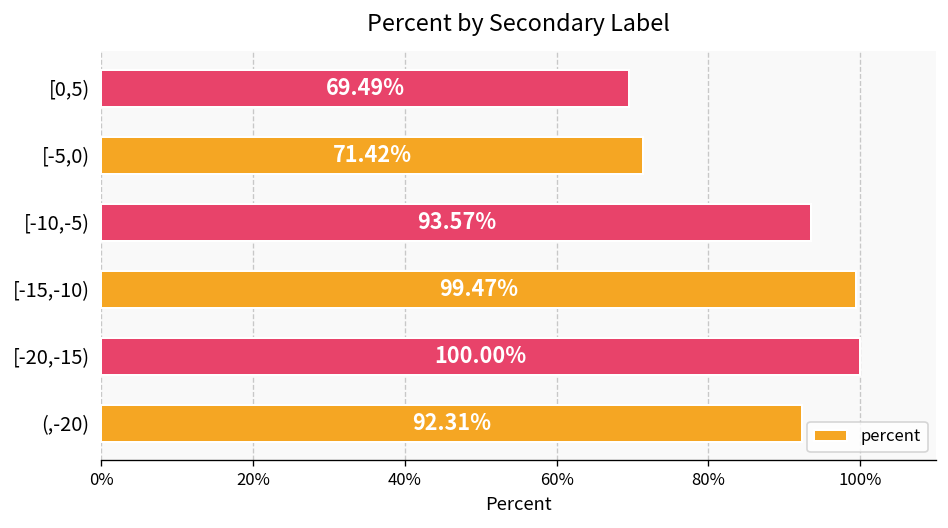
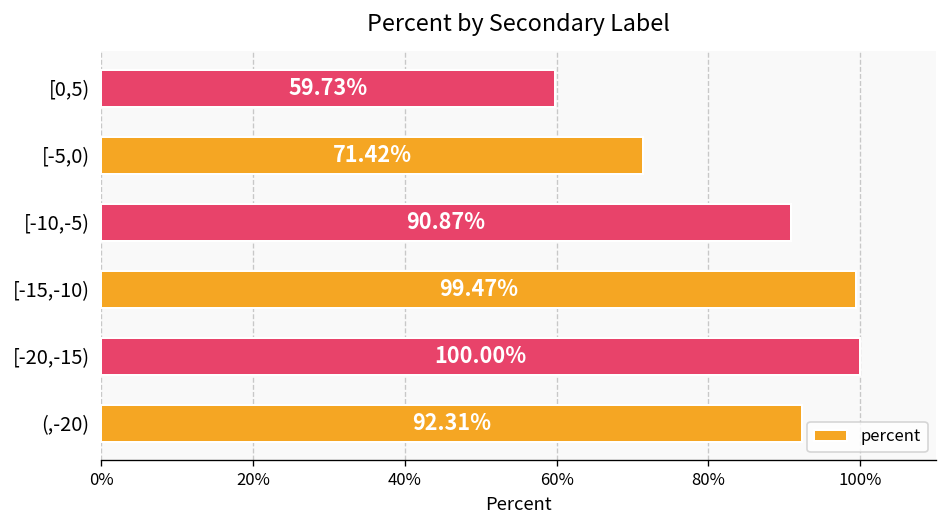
[0,5): 69.49% -> 59.73%
[-10,-5): 93.57% -> 90.87%
